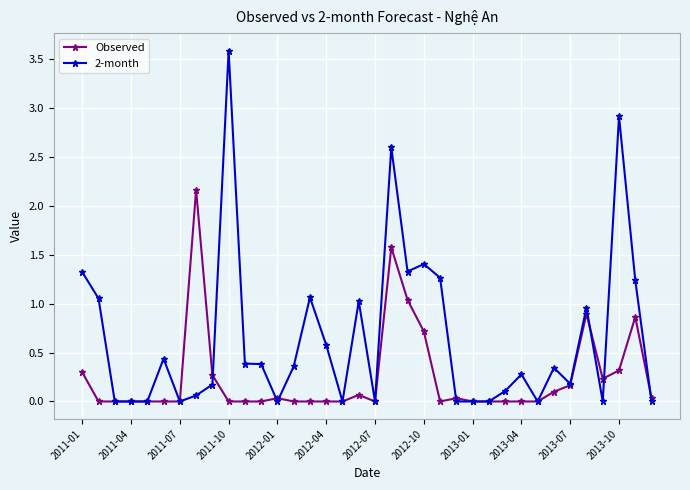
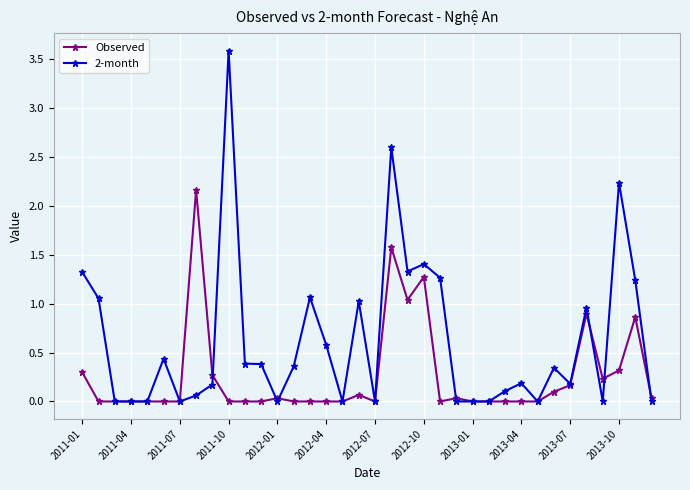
Observed, 2012-10: 0.7 -> 1.3
2-month, 2013-04: 0.3 -> 0.2
2-month, 2013-10: 2.9 -> 2.2
